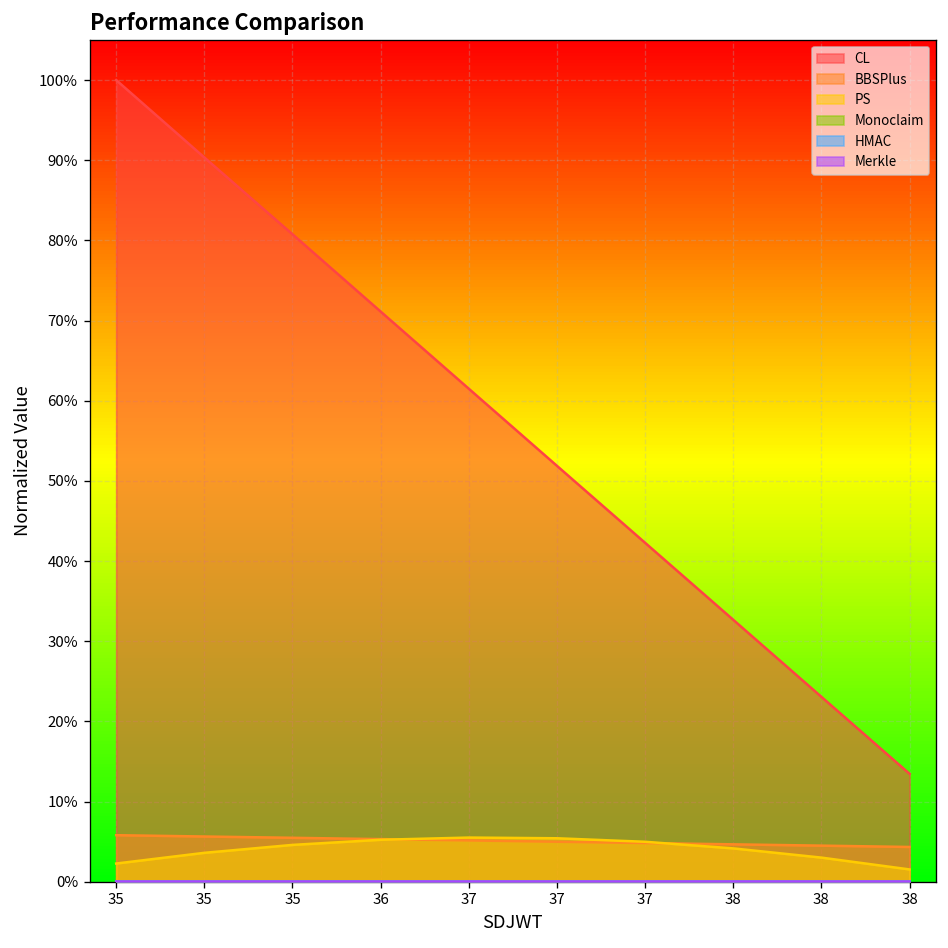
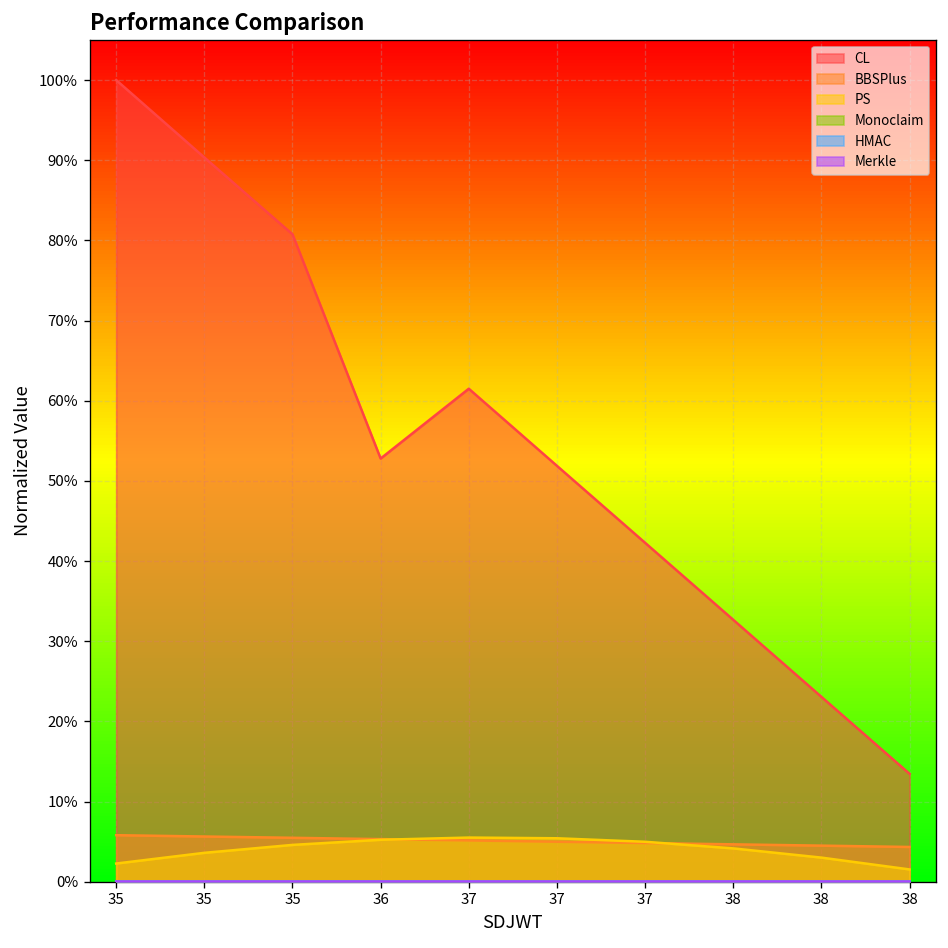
CL, 36: 71% -> 53%
